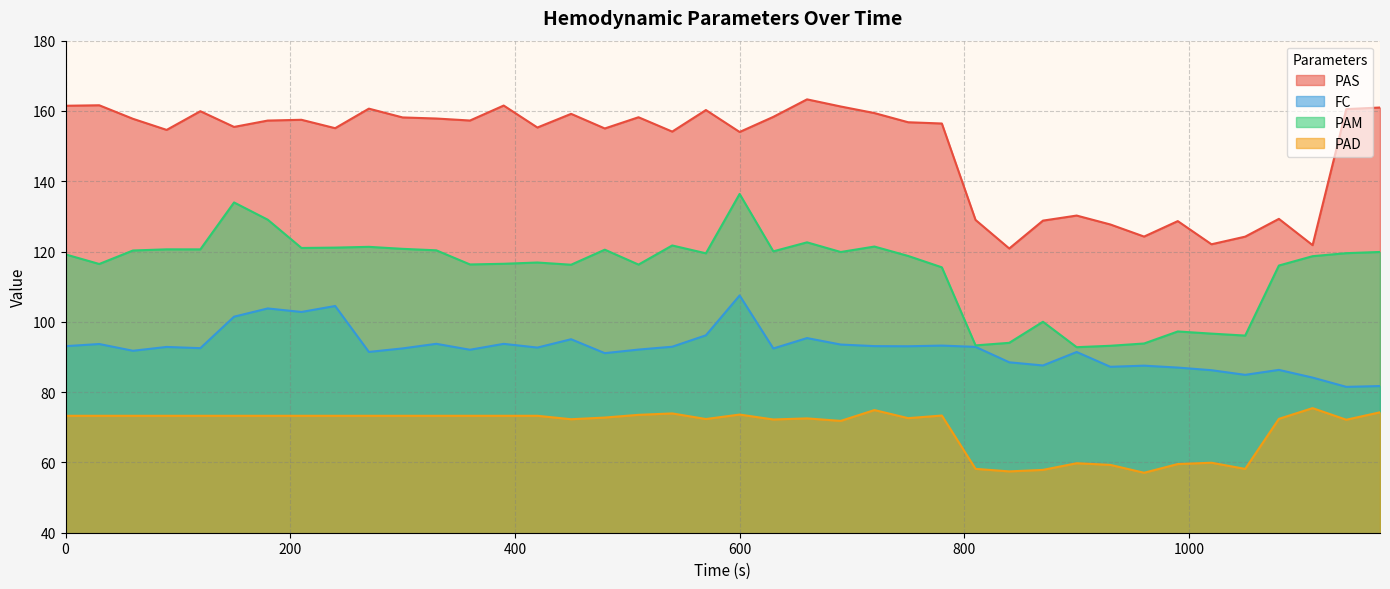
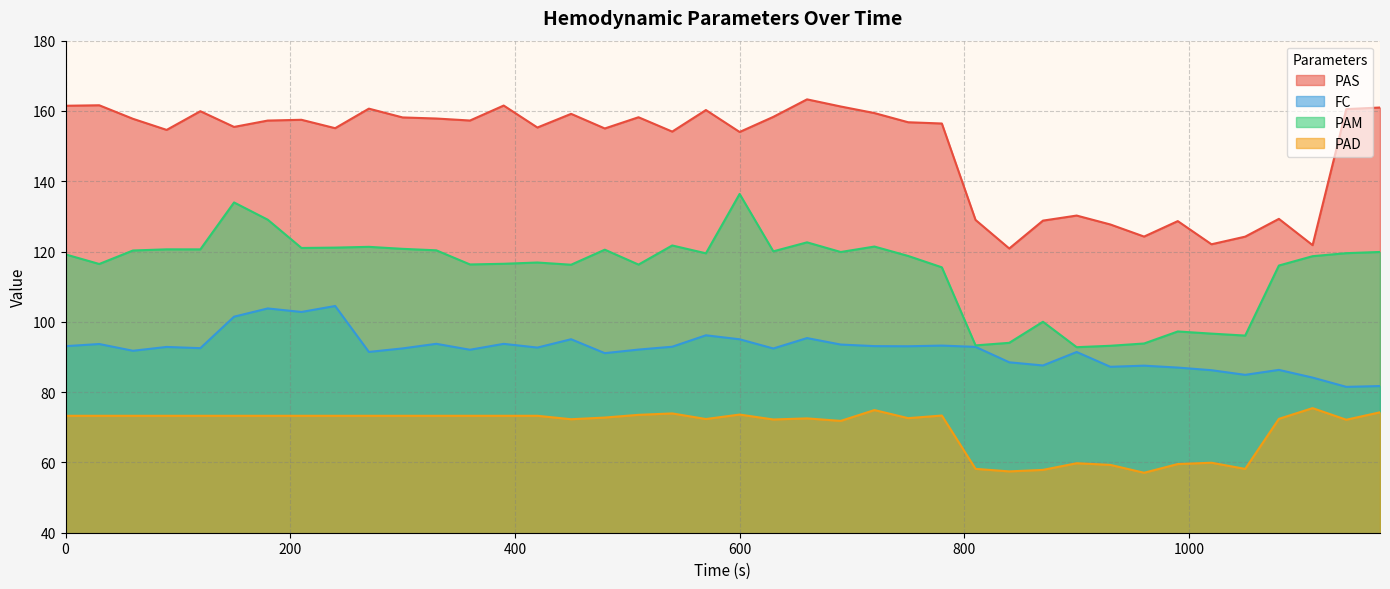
FC, 600: 108 -> 95
